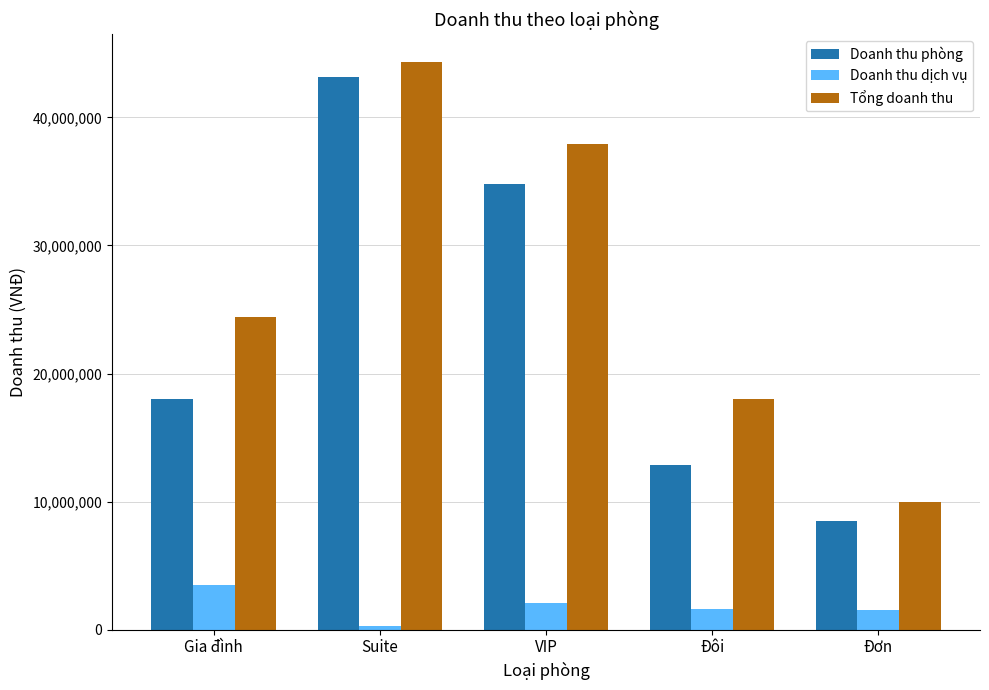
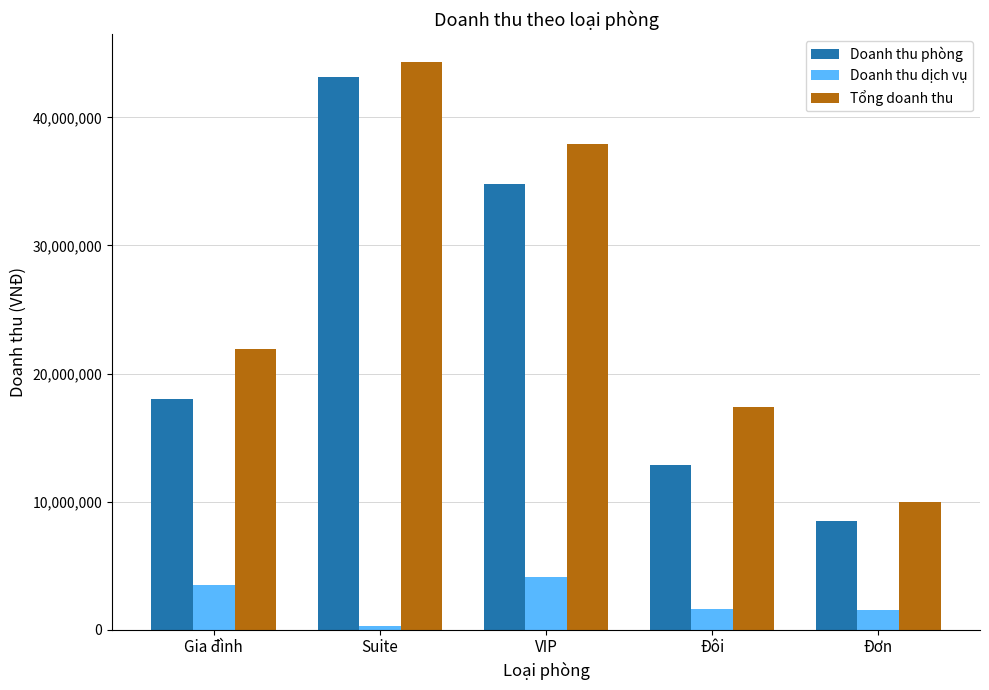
Tổng doanh thu, Gia đình: 24,400,000 -> 21,900,000
Doanh thu dịch vụ, VIP: 2,100,000 -> 4,100,000
Tổng doanh thu, Đôi: 18,000,000 -> 17,400,000
